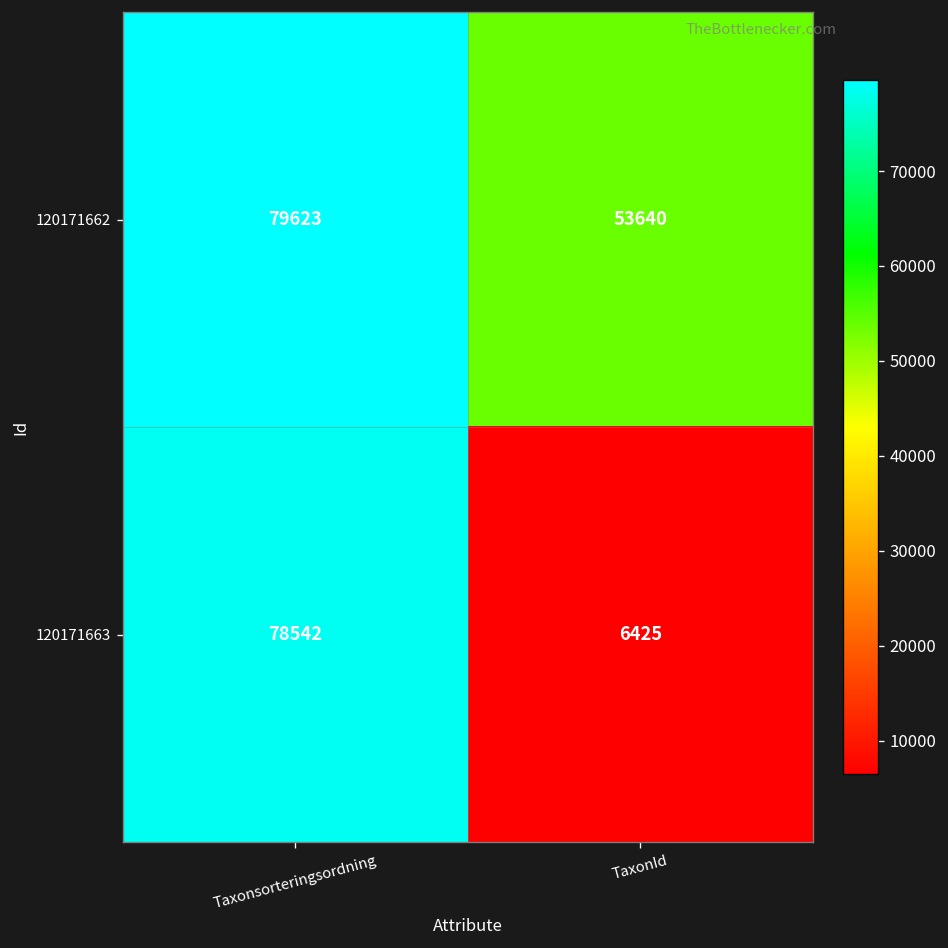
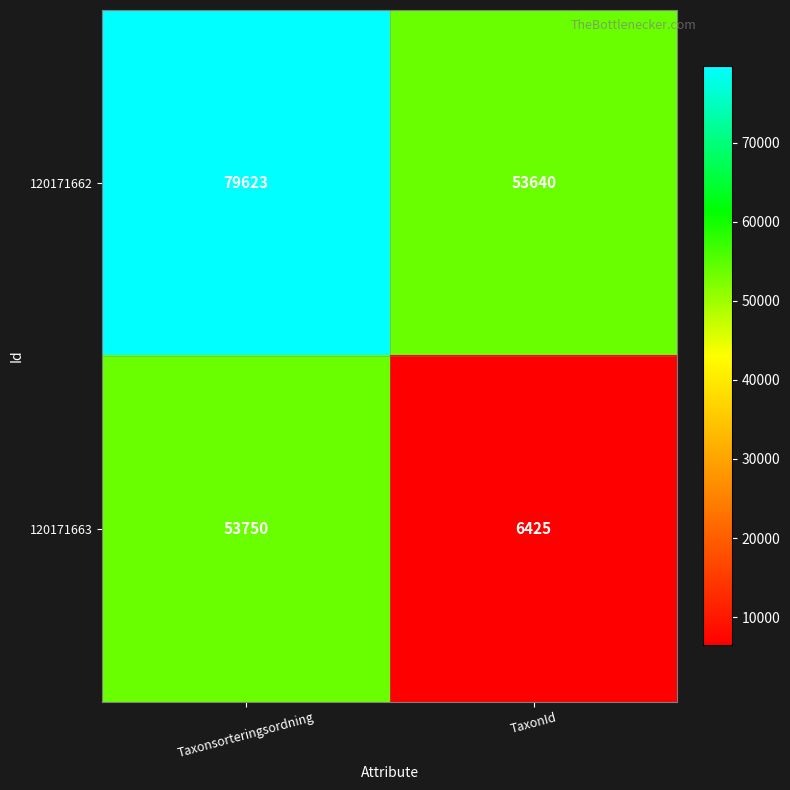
120171663, Taxonsorteringsordning: 78542 -> 53750
